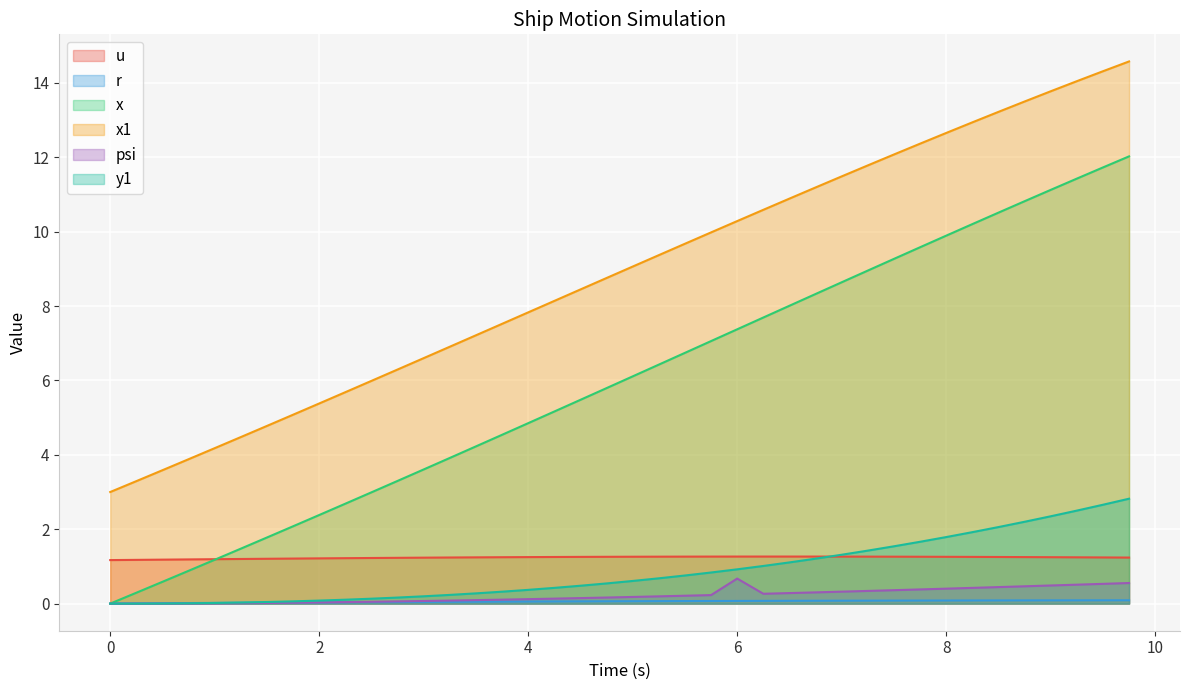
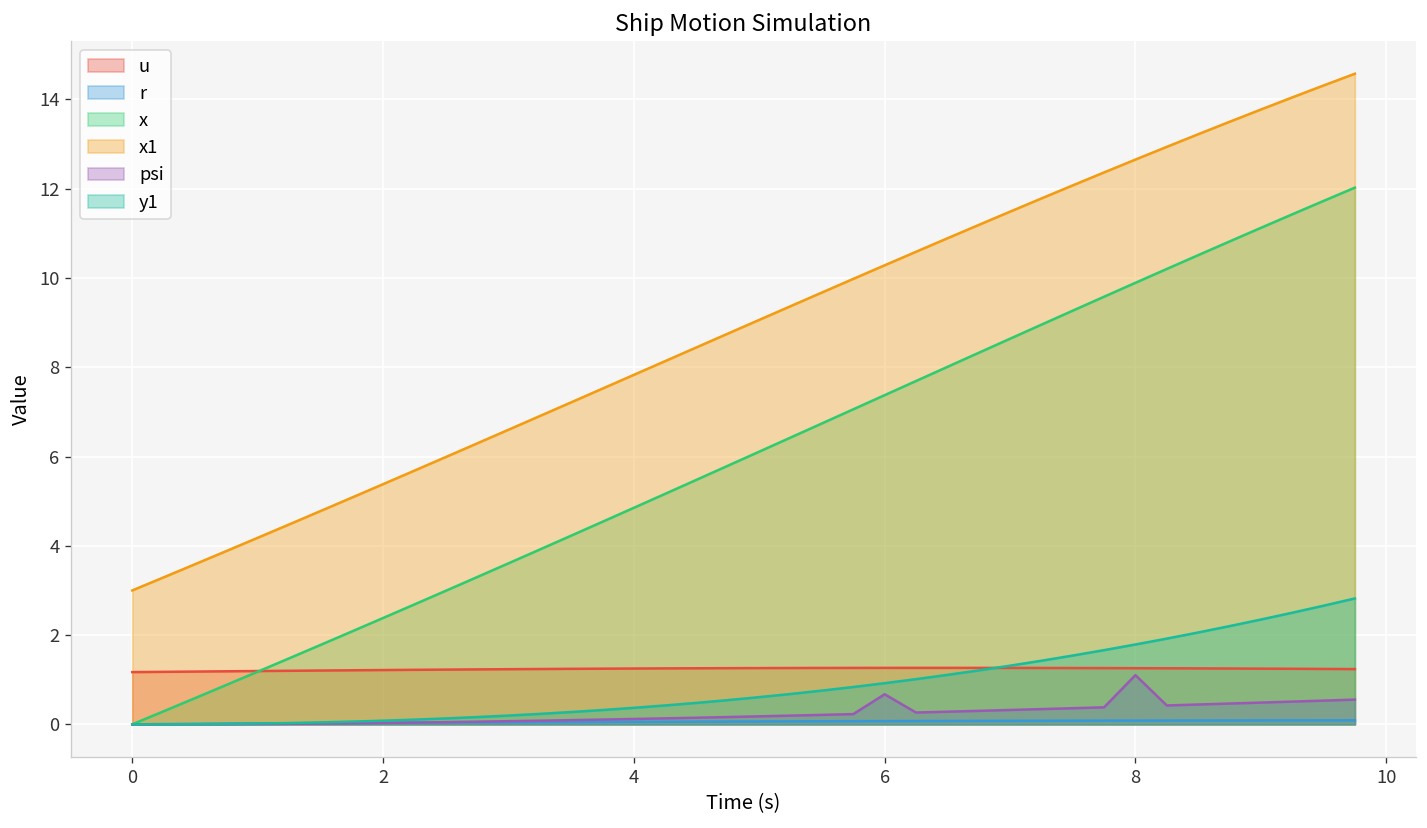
psi, 8: 0.4 -> 1.1
